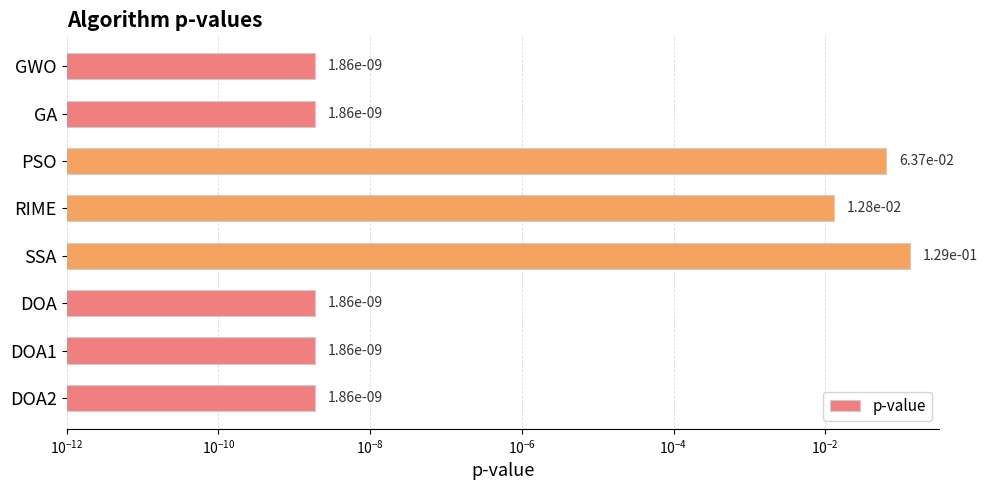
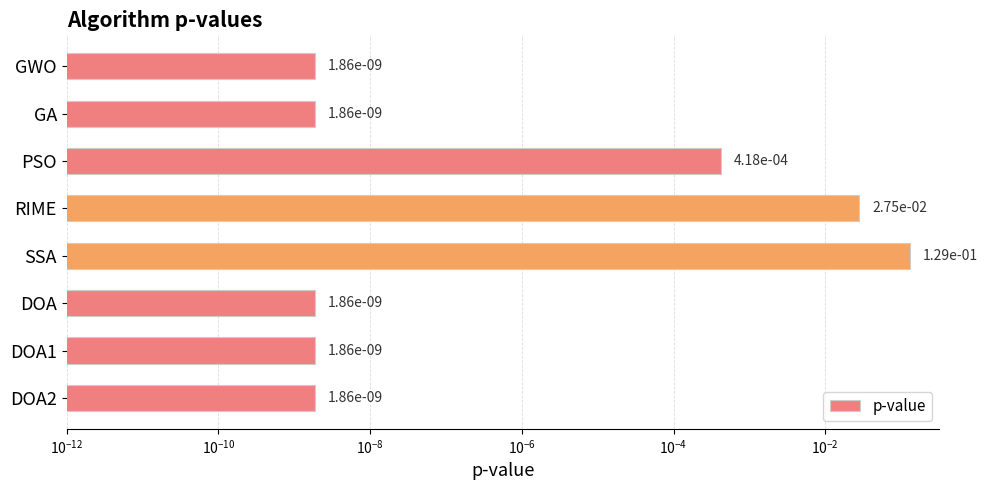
PSO: 6.37e-02 -> 4.18e-04
RIME: 1.28e-02 -> 2.75e-02
